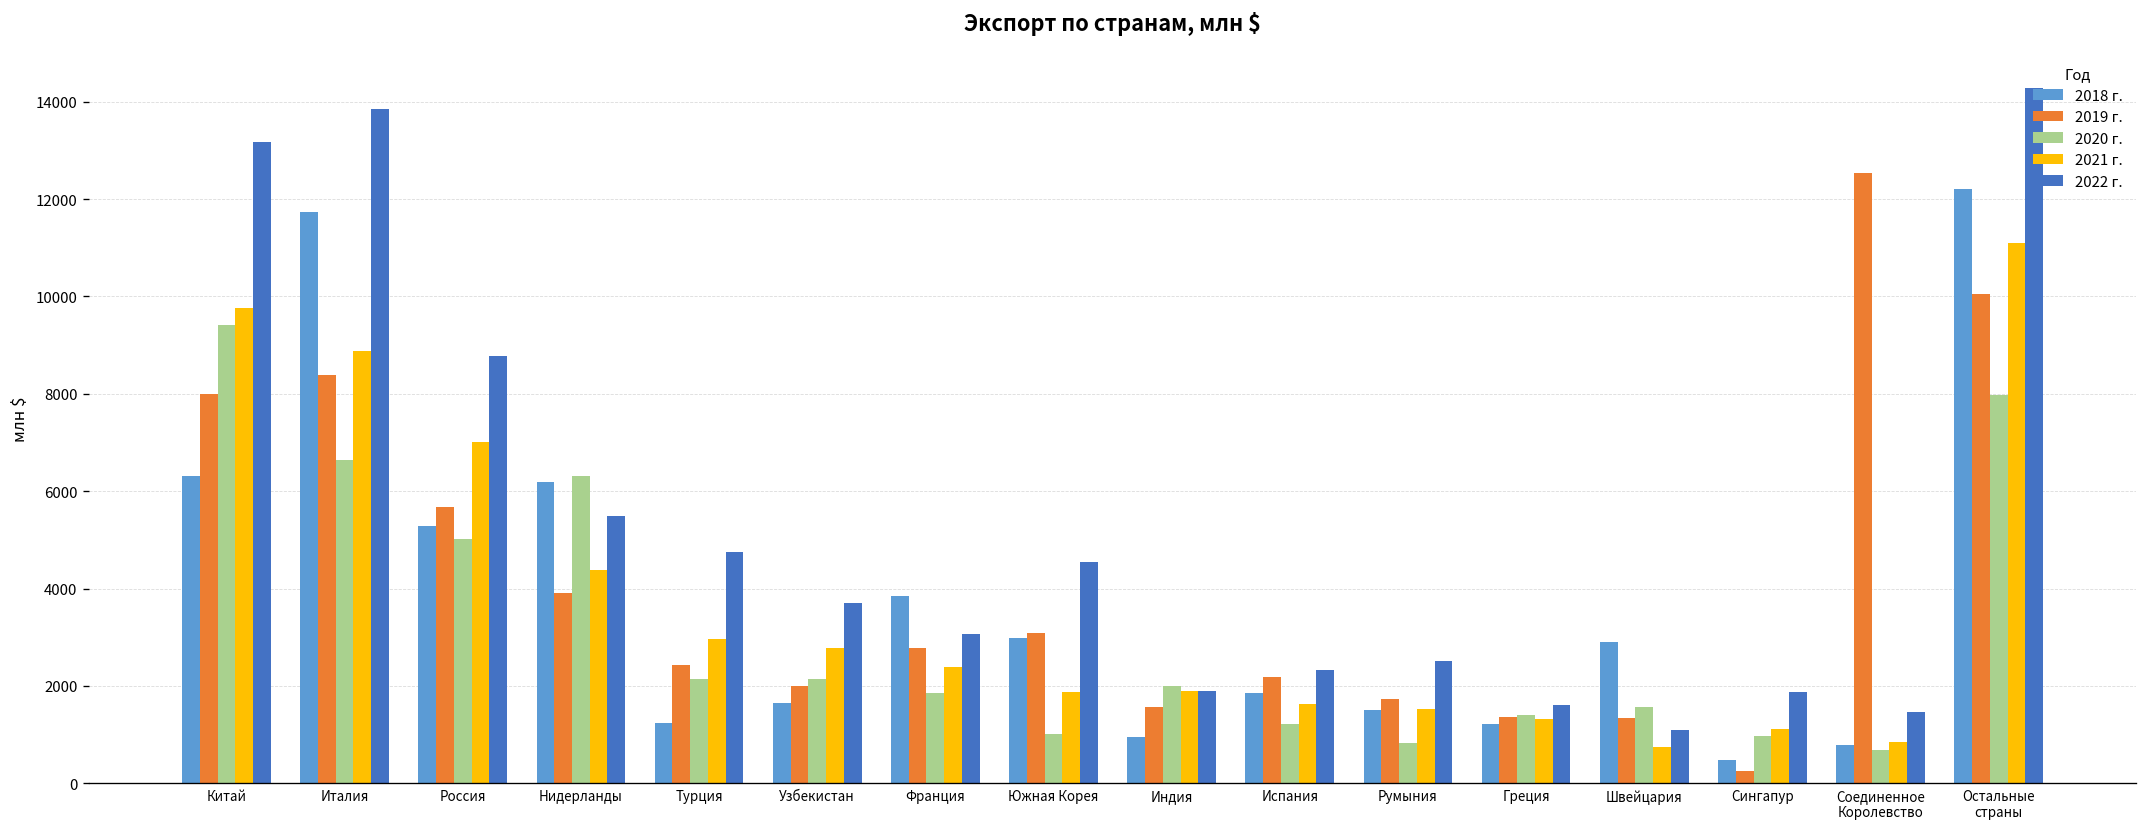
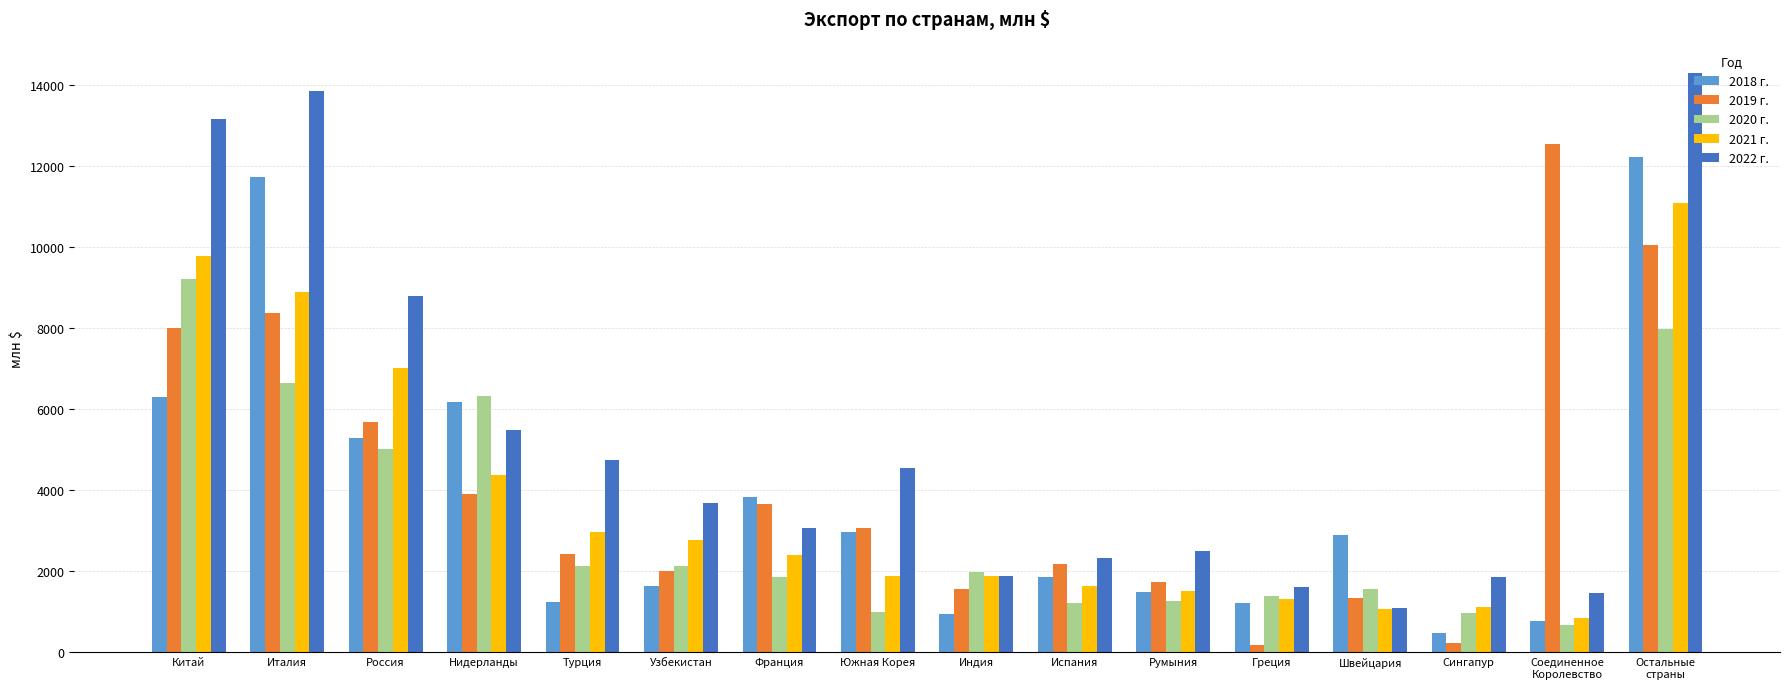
2020 г., Китай: 9400 -> 9200
2019 г., Франция: 2800 -> 3600
2020 г., Румыния: 800 -> 1300
2019 г., Греция: 1400 -> 200
2021 г., Швейцария: 700 -> 1100
